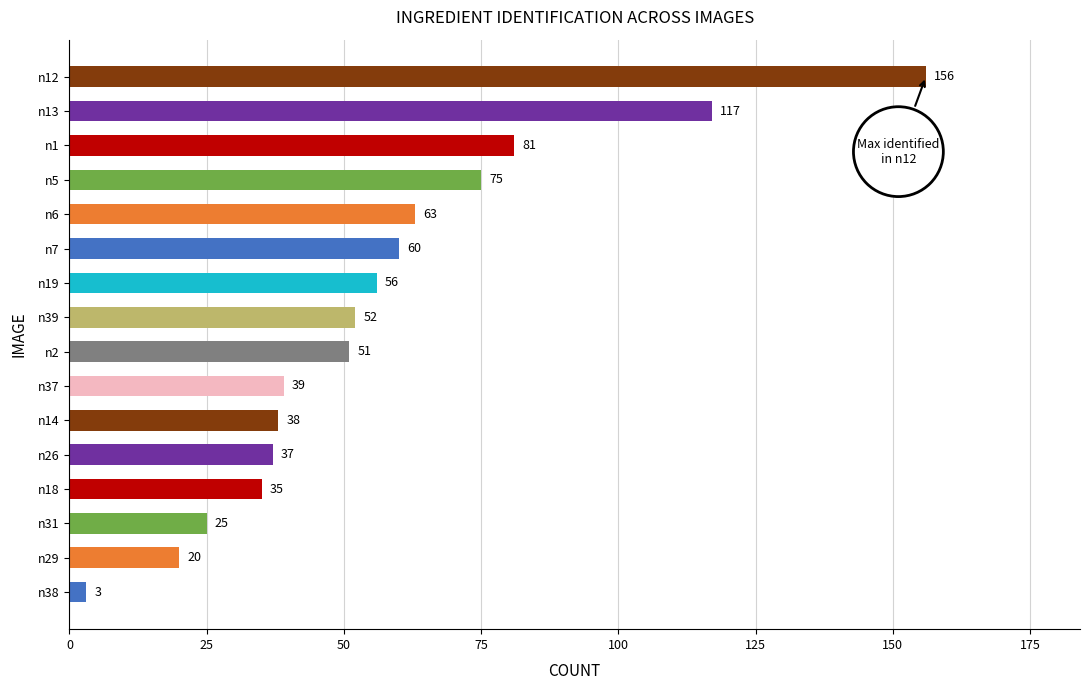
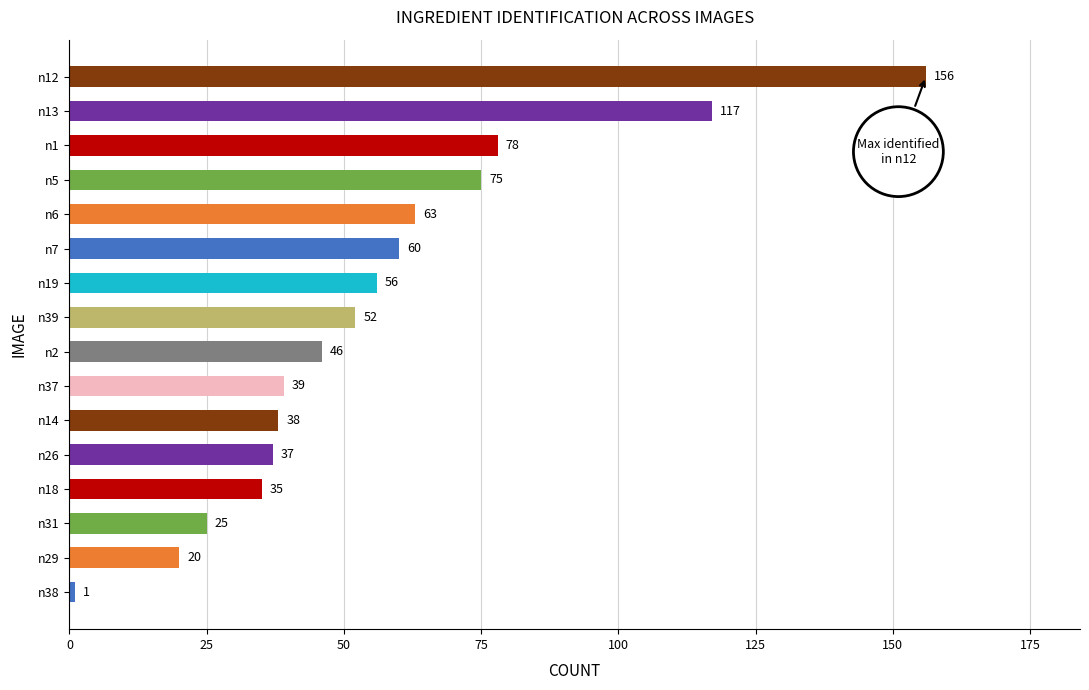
n1: 81 -> 78
n2: 51 -> 46
n38: 3 -> 1
